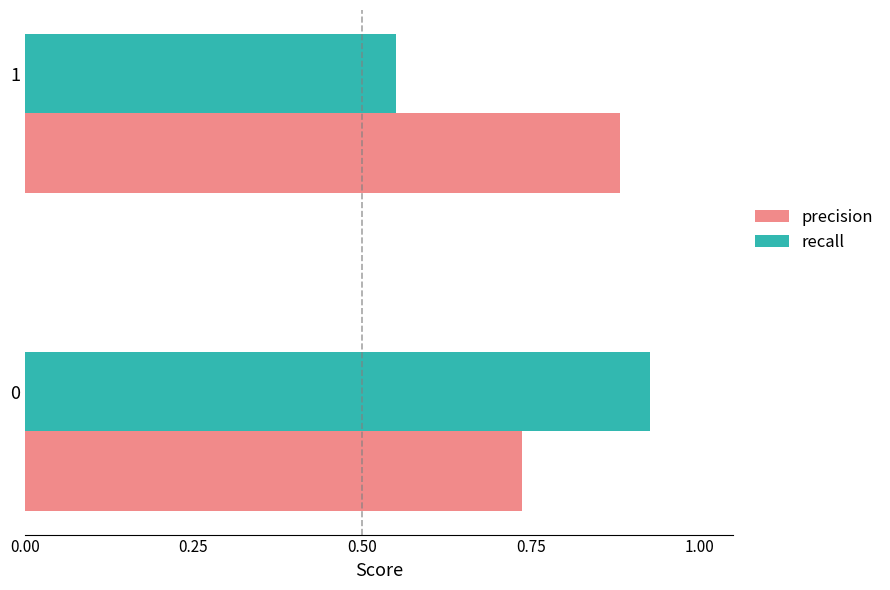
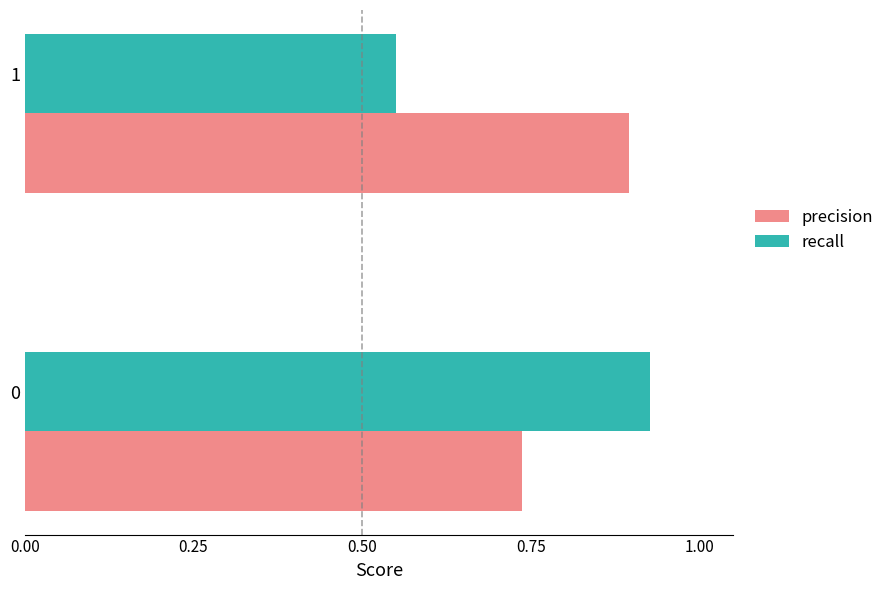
precision, 1: 0.88 -> 0.89
